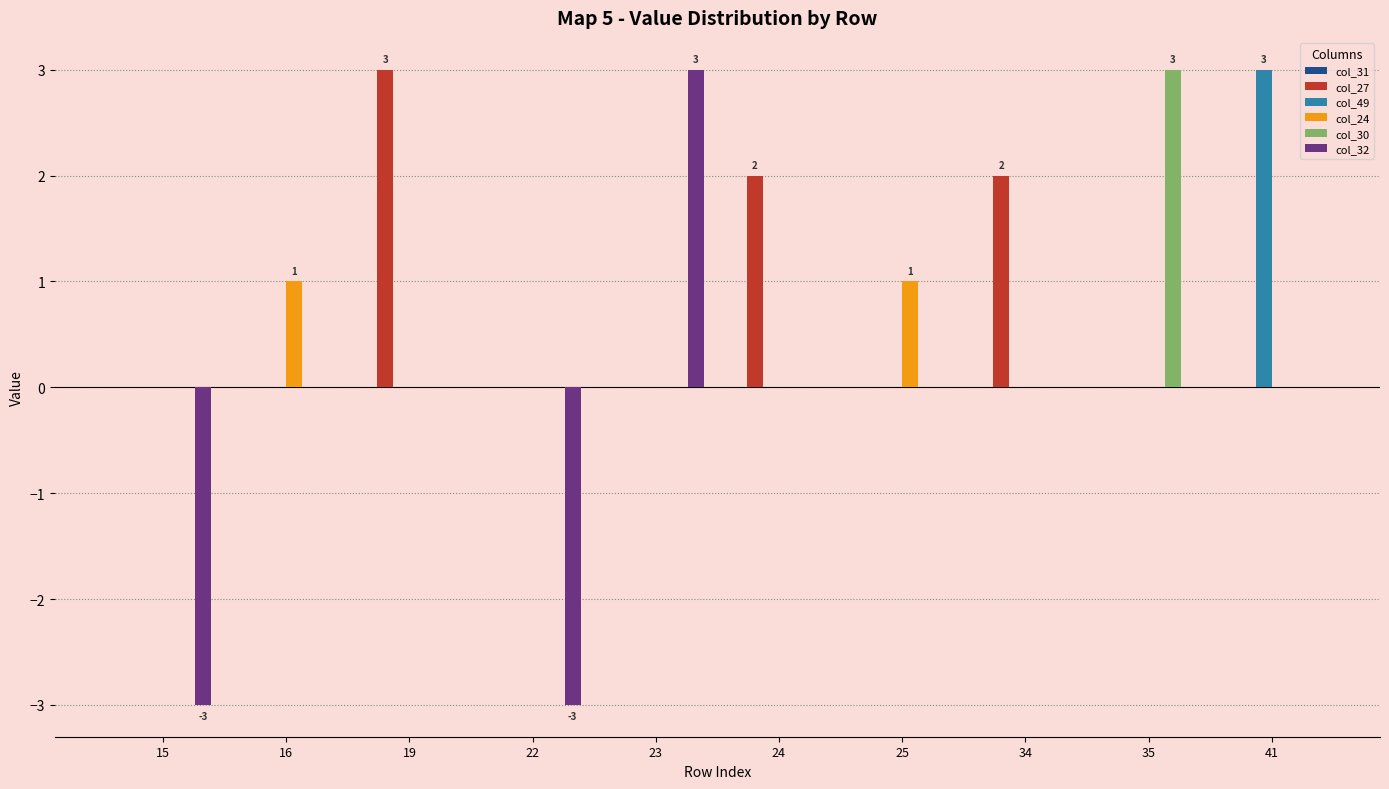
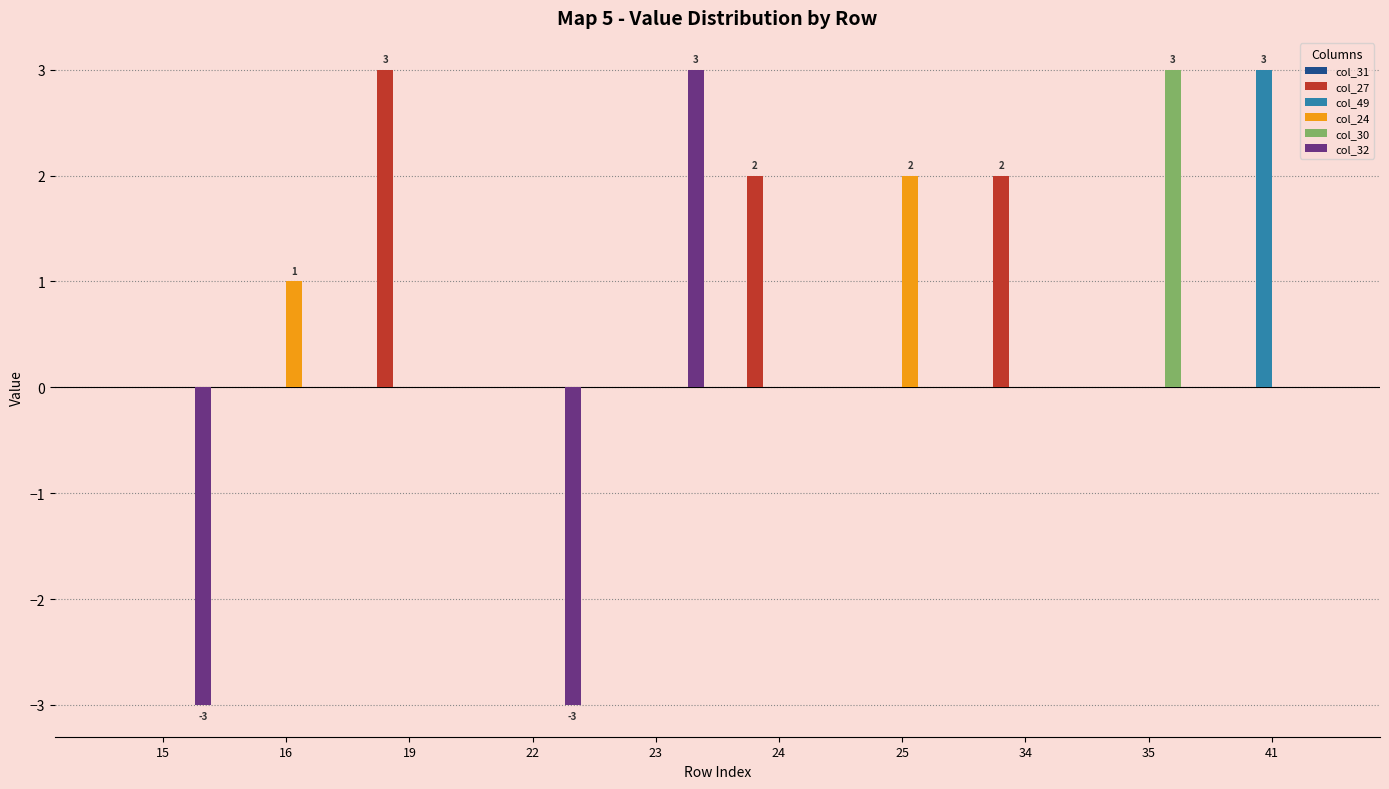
col_24, 25: 1 -> 2
